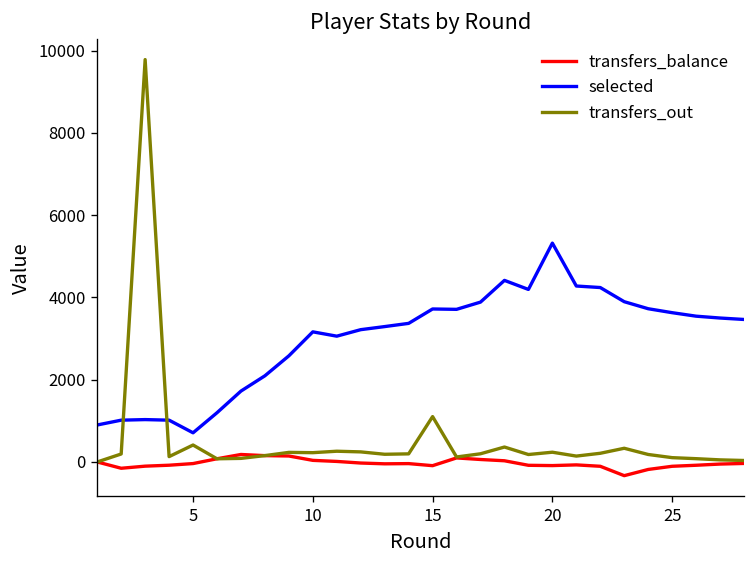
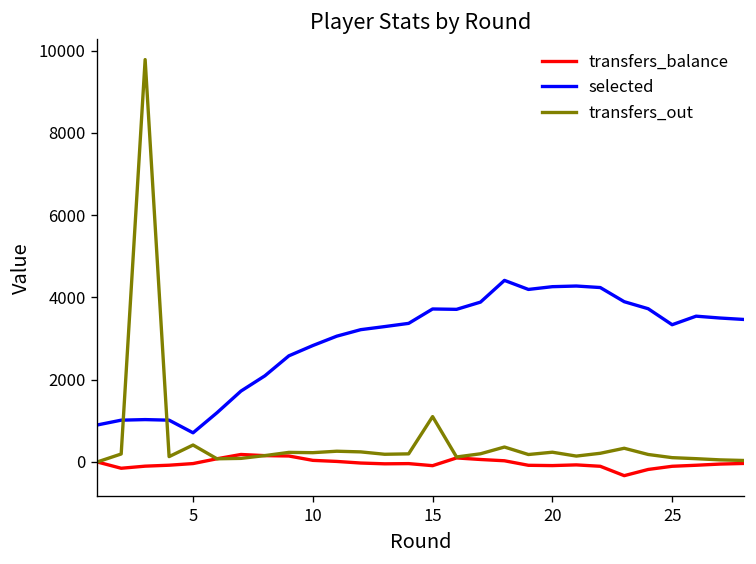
selected, 10: 3200 -> 2800
selected, 20: 5300 -> 4300
selected, 25: 3600 -> 3300
